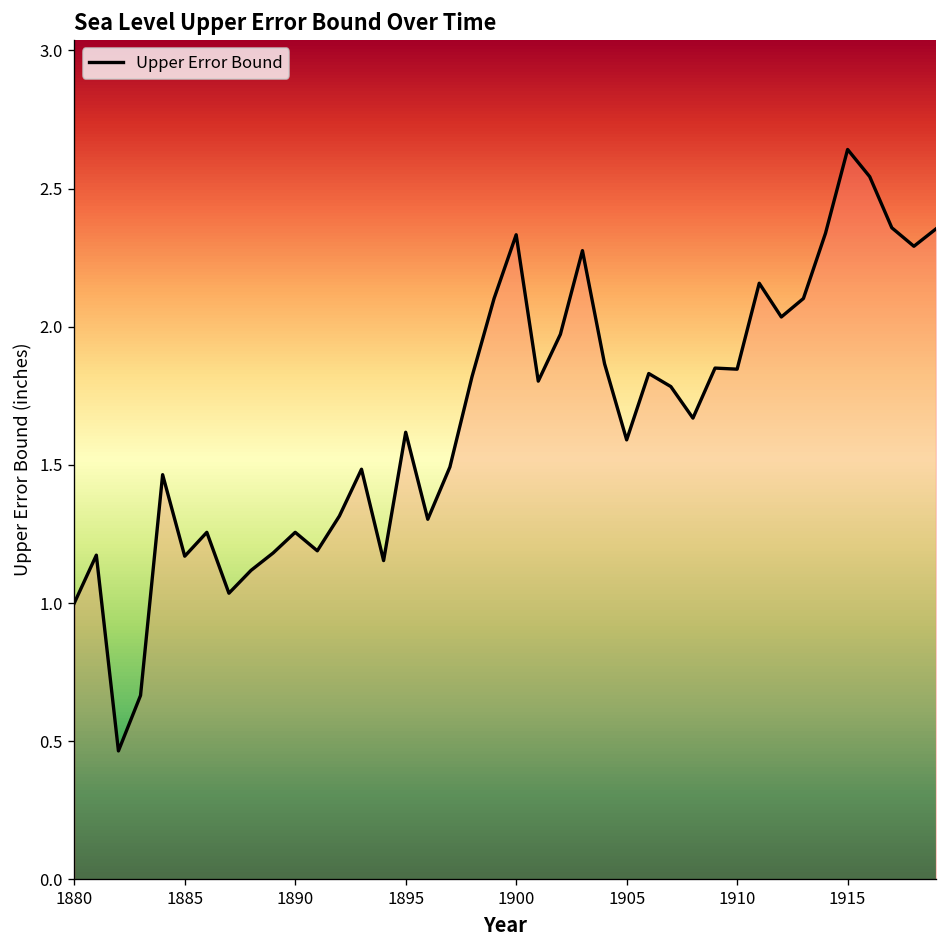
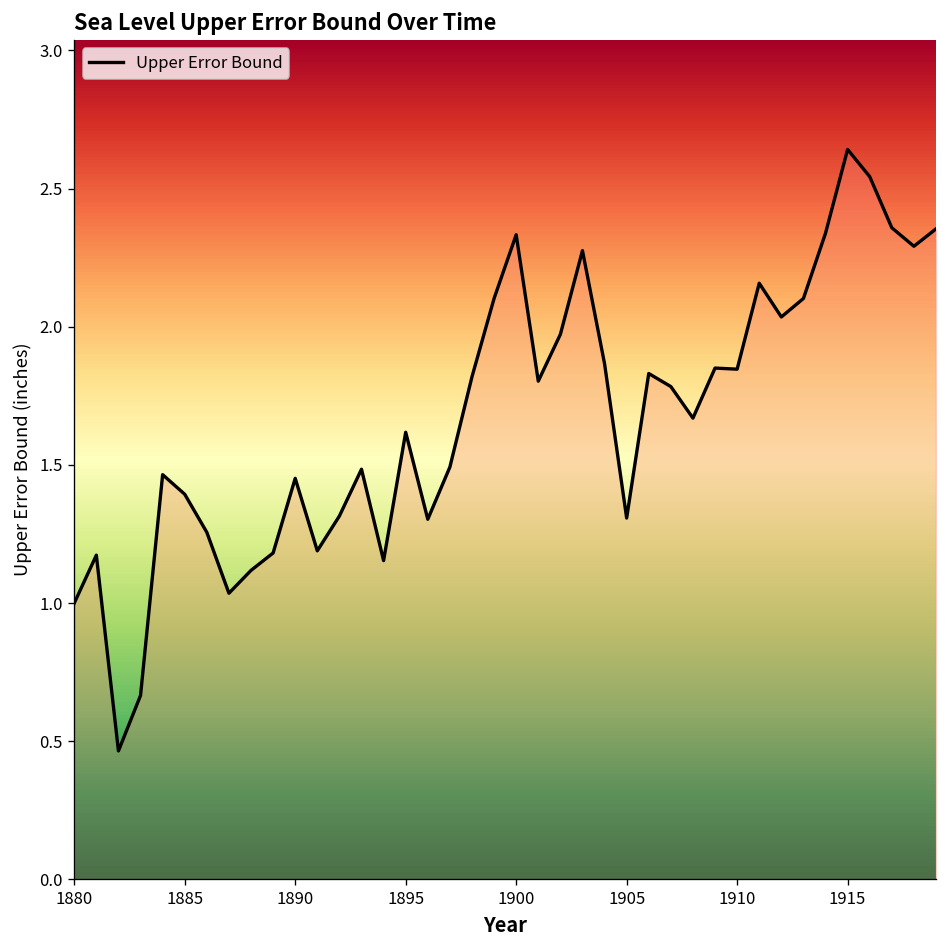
1885: 1.17 -> 1.39
1890: 1.26 -> 1.45
1905: 1.59 -> 1.31
